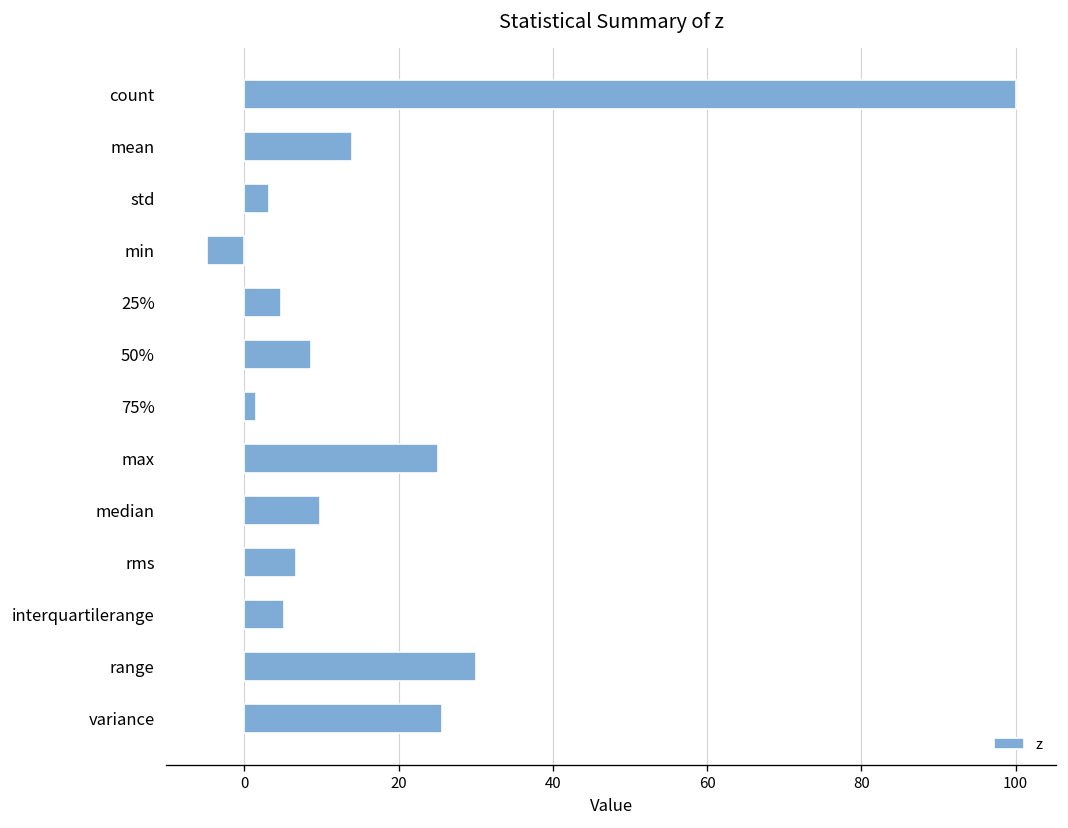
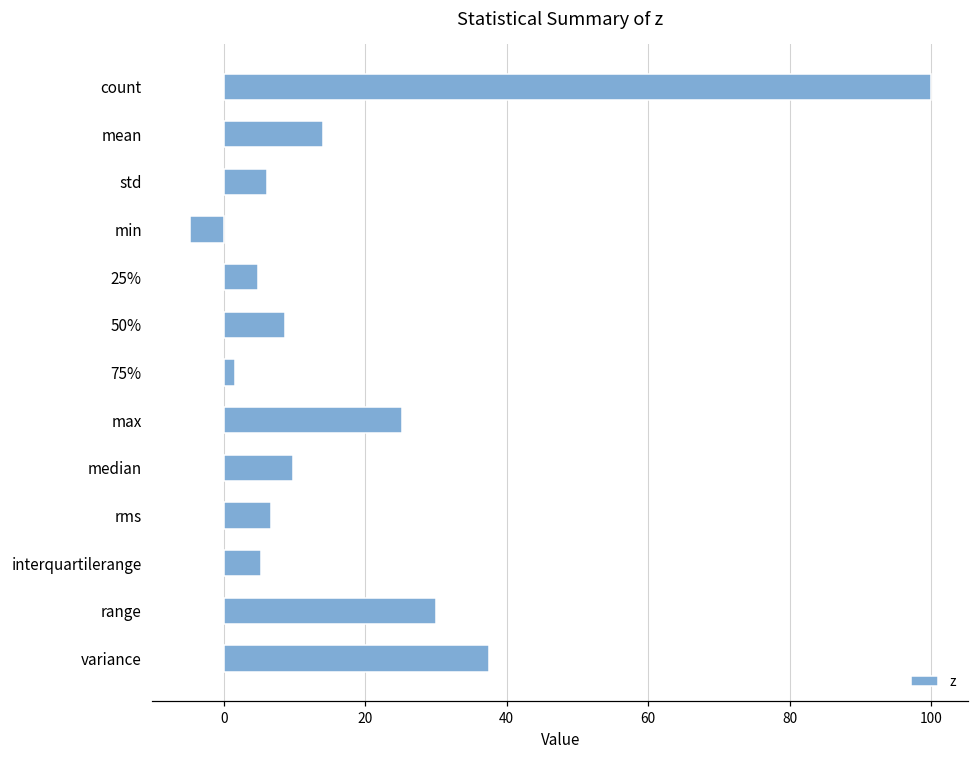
std: 3 -> 6
variance: 26 -> 37
